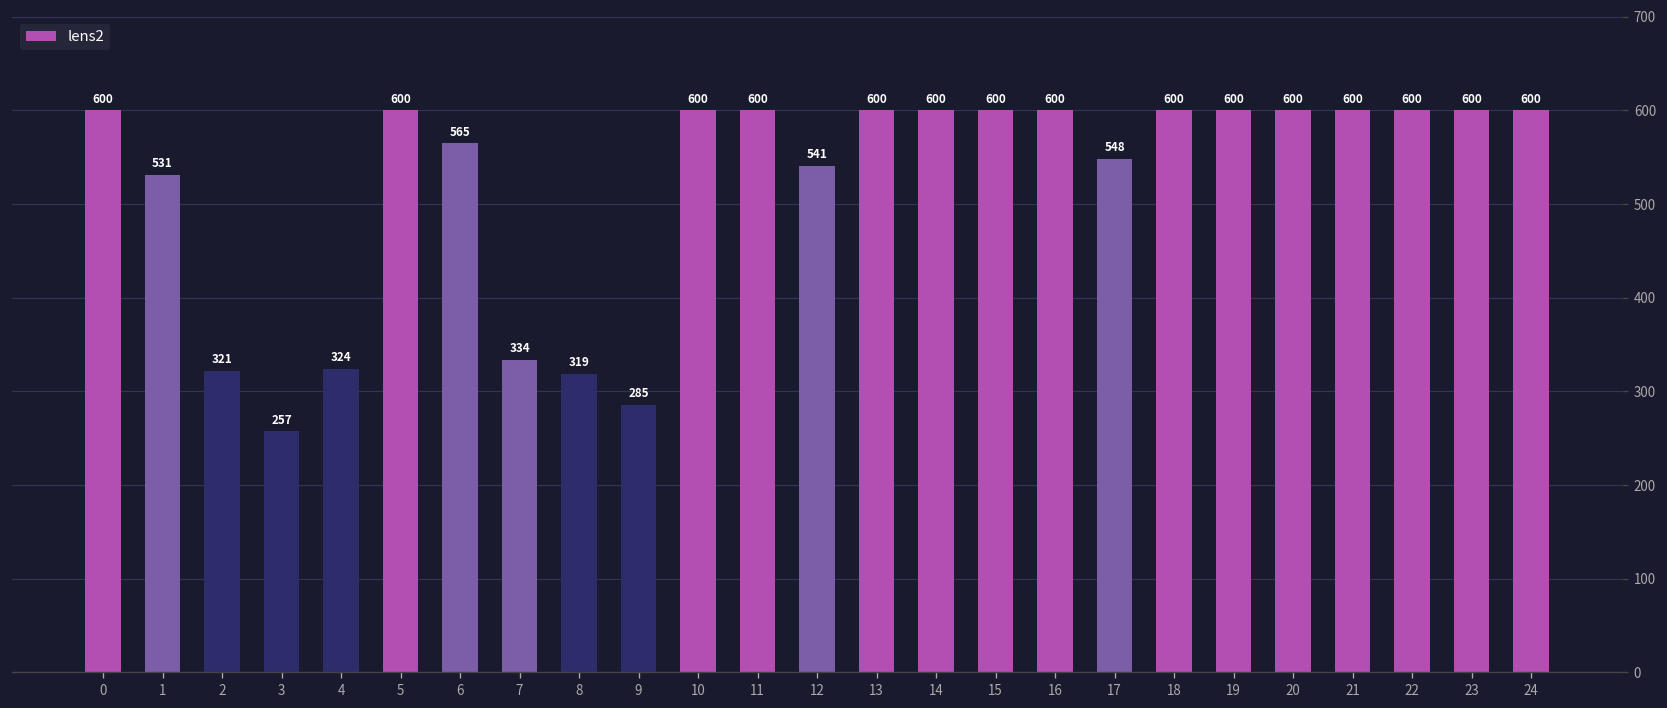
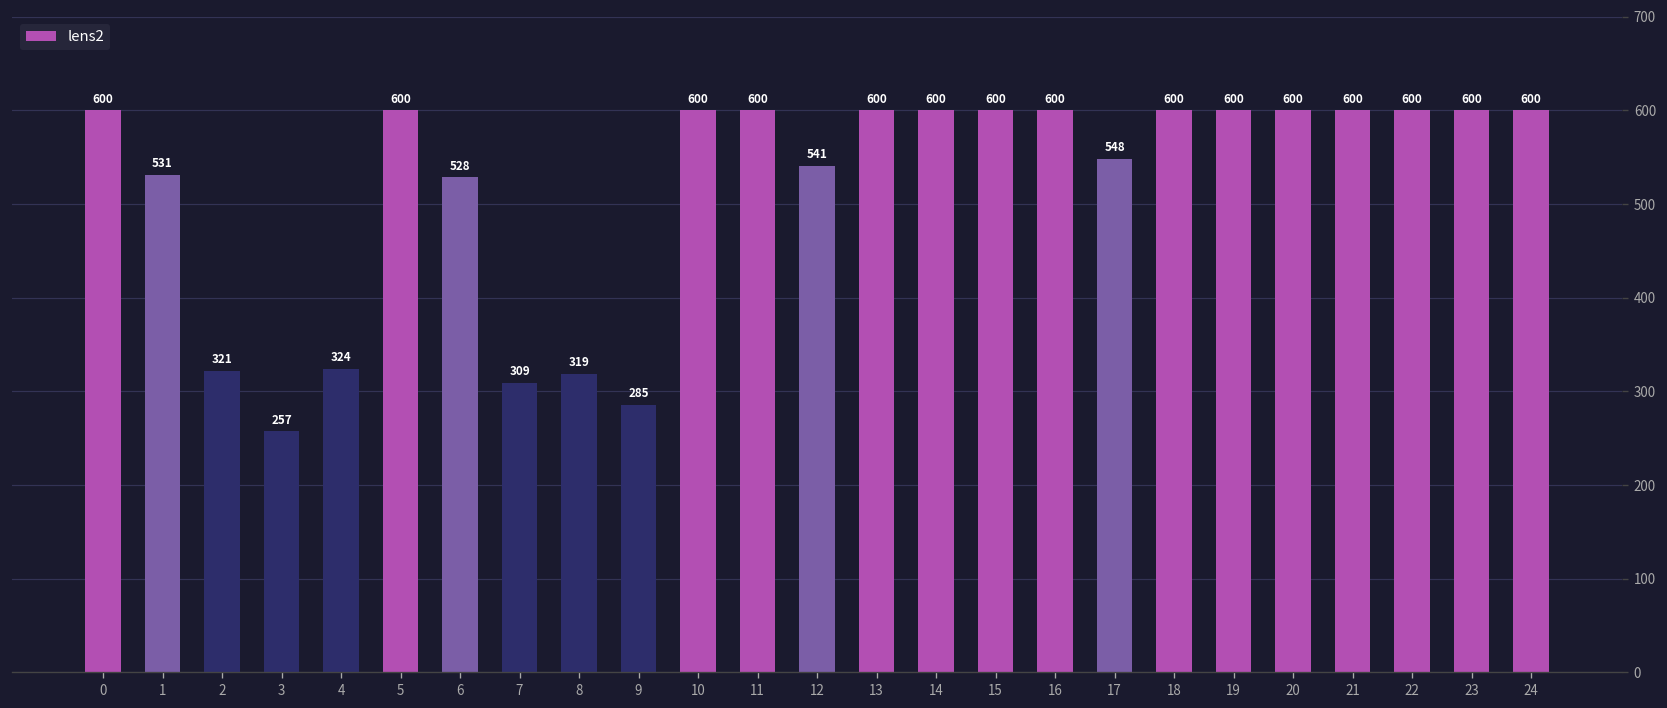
6: 565 -> 528
7: 334 -> 309
